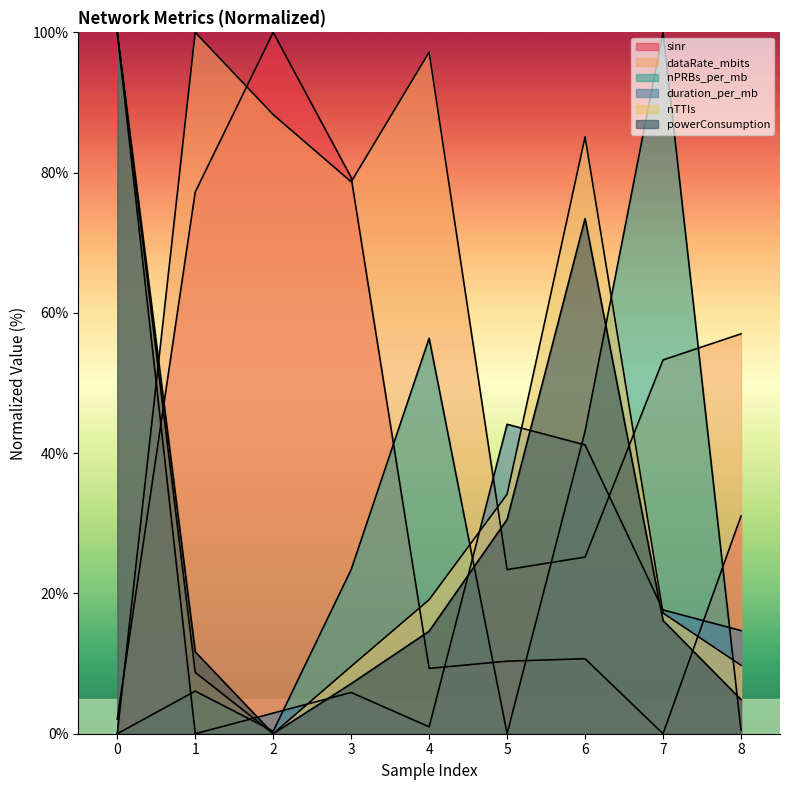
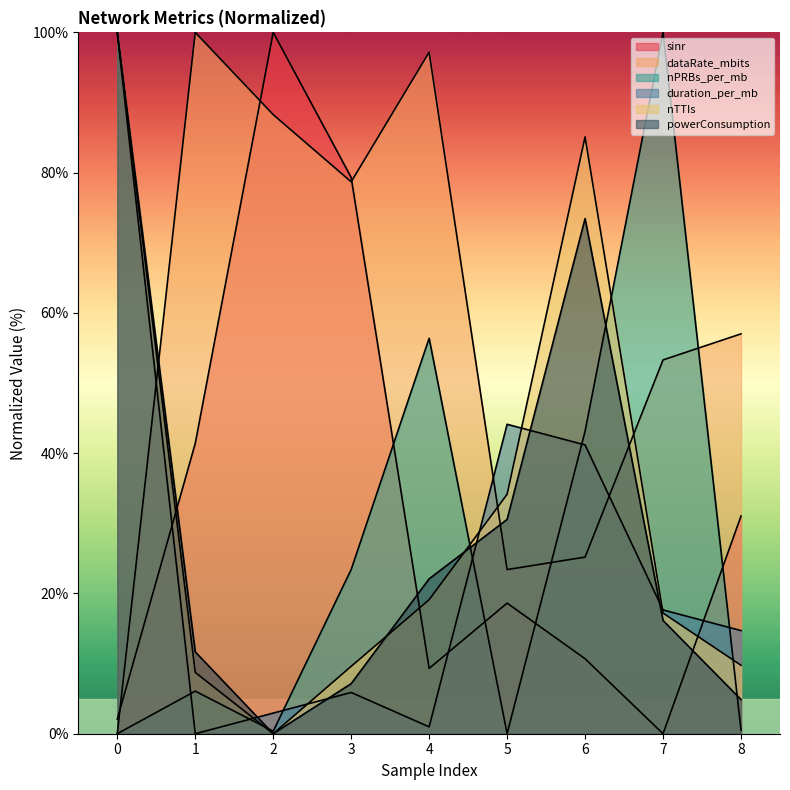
sinr, 1: 77% -> 41%
powerConsumption, 4: 15% -> 22%
sinr, 5: 10% -> 19%
